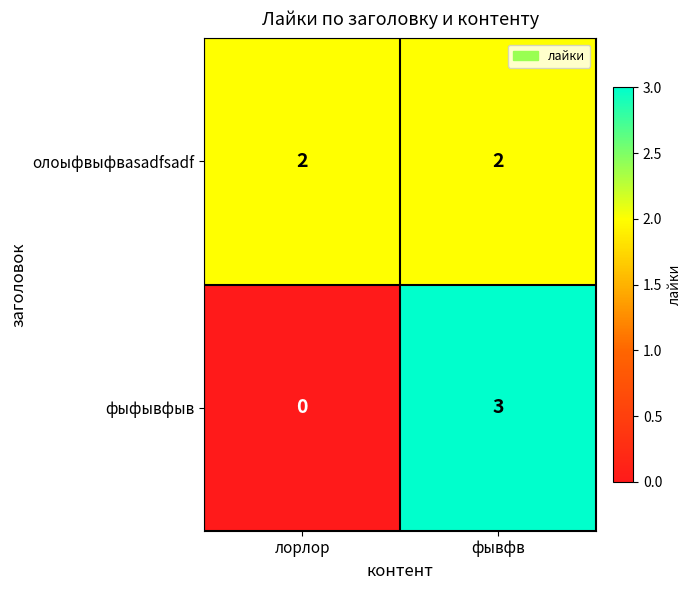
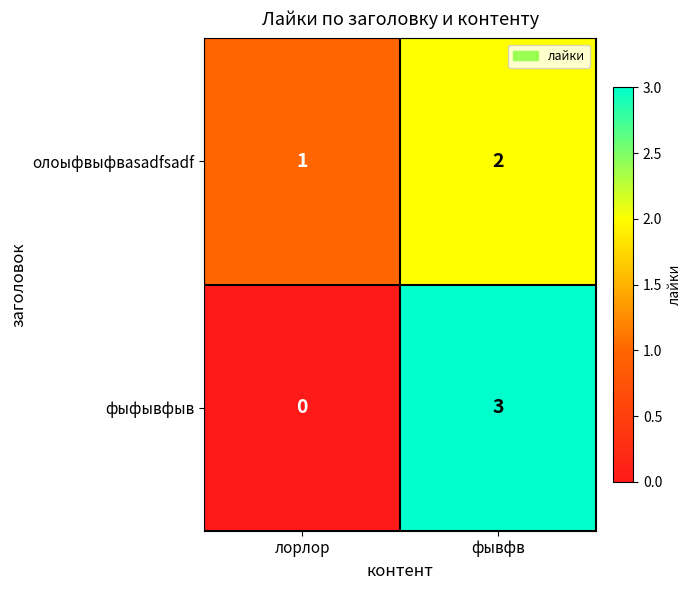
олоыфвыфваsadfsadf, лорлор: 2 -> 1
